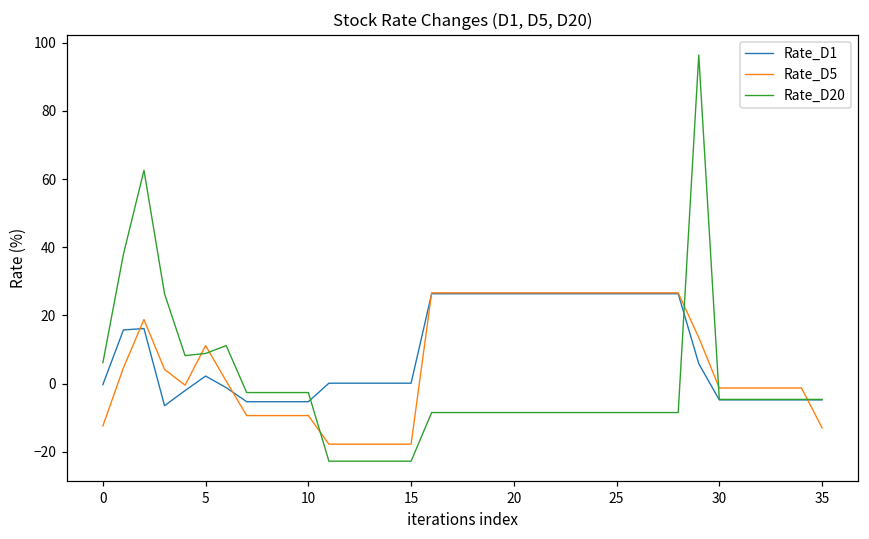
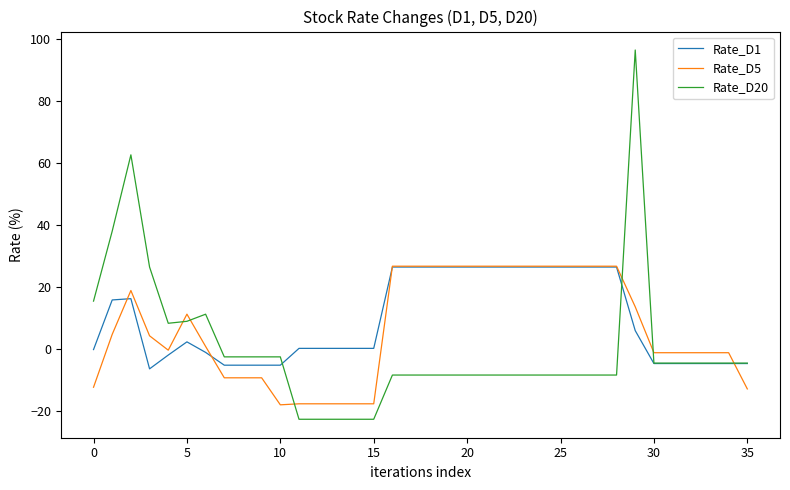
Rate_D20, 0: 6 -> 15
Rate_D5, 10: -9 -> -18
